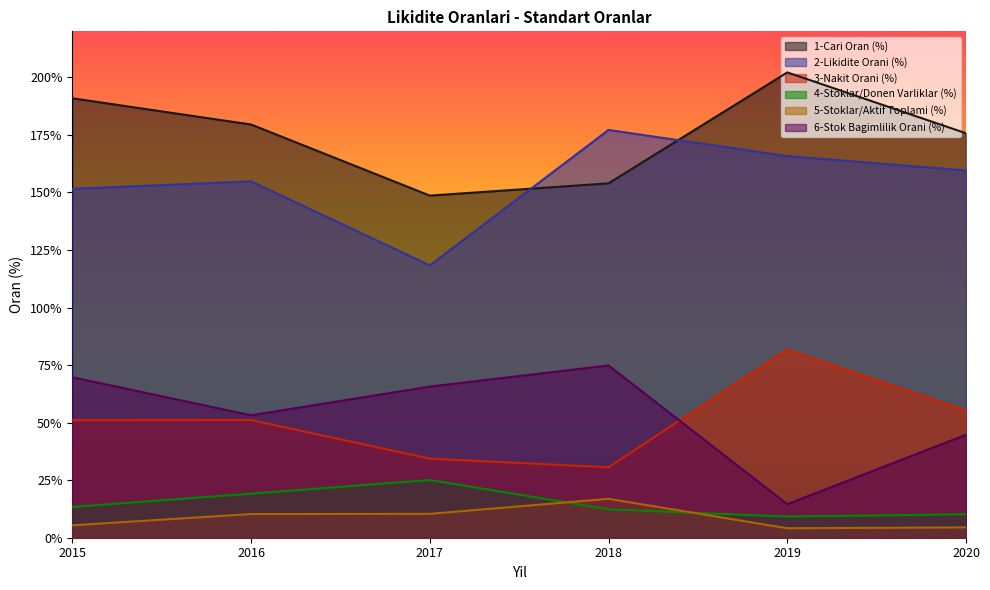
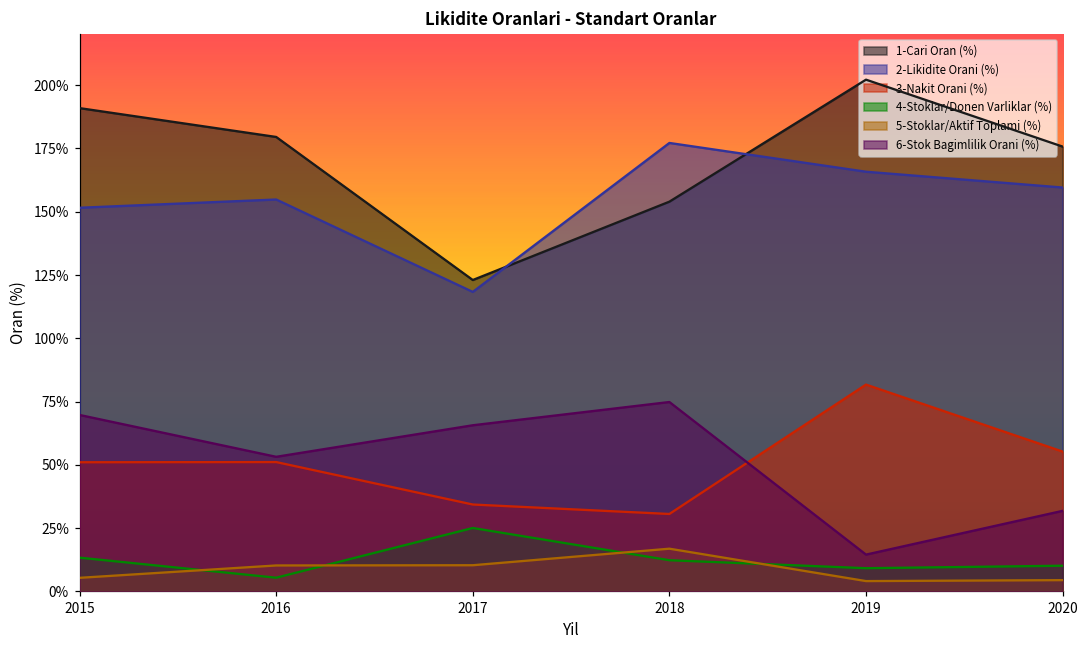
4-Stoklar/Donen Varliklar (%), 2016: 19% -> 5%
1-Cari Oran (%), 2017: 149% -> 123%
6-Stok Bagimlilik Orani (%), 2020: 45% -> 32%
